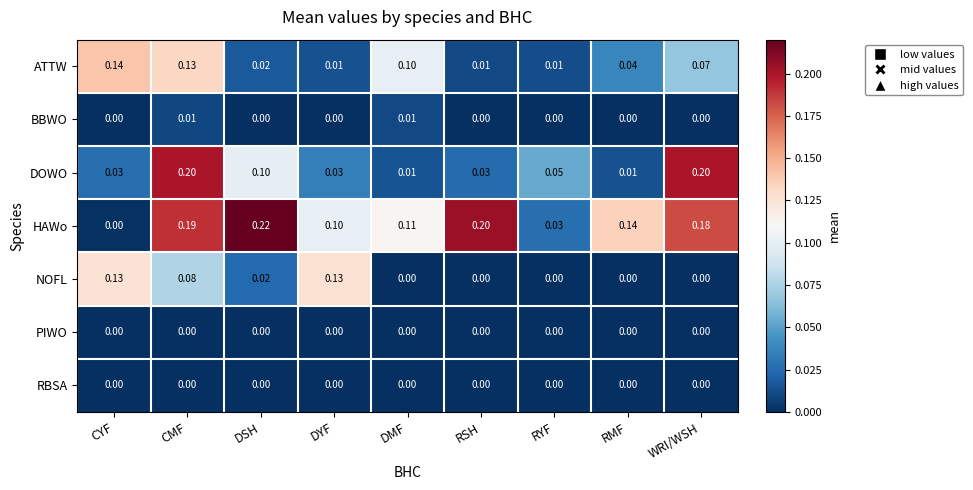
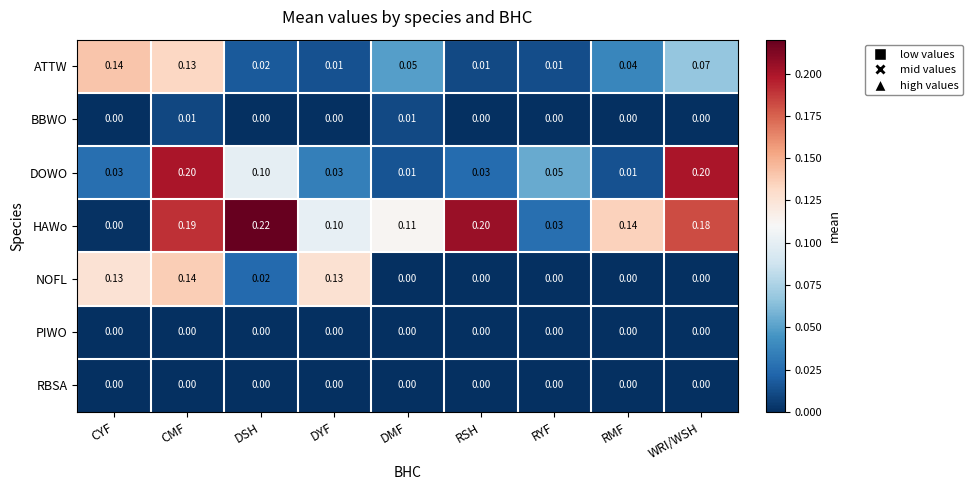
ATTW, DMF: 0.10 -> 0.05
NOFL, CMF: 0.08 -> 0.14
